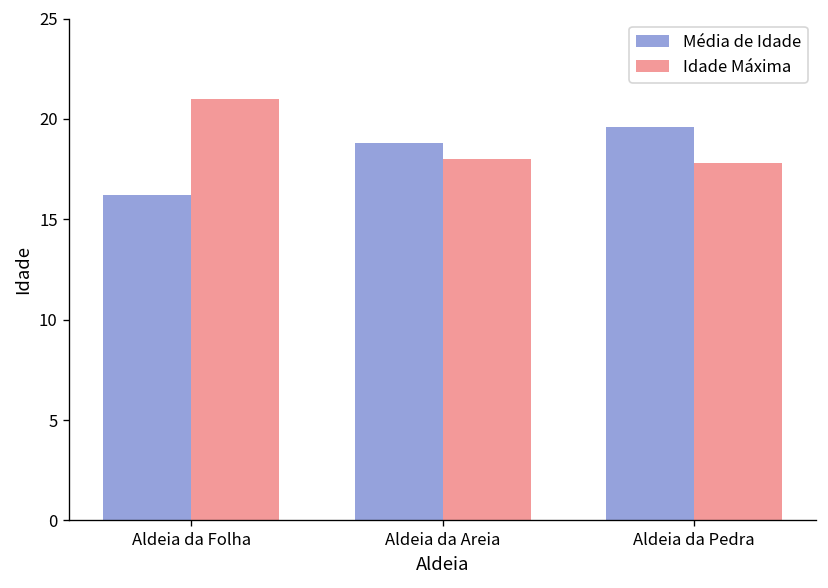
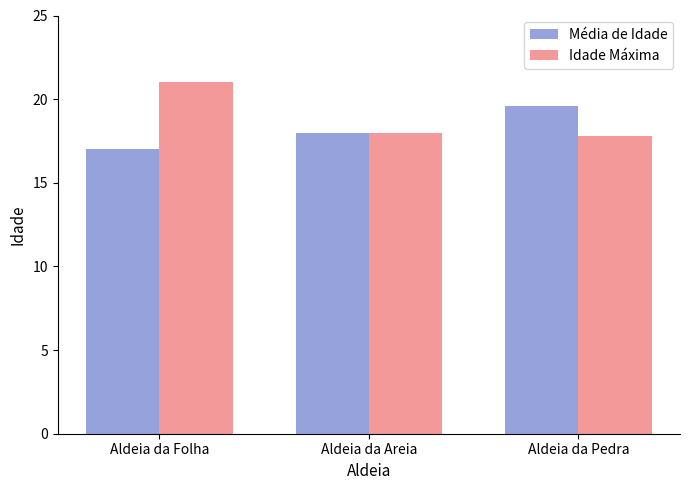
Média de Idade, Aldeia da Folha: 16.2 -> 17.0
Média de Idade, Aldeia da Areia: 18.8 -> 18.0
